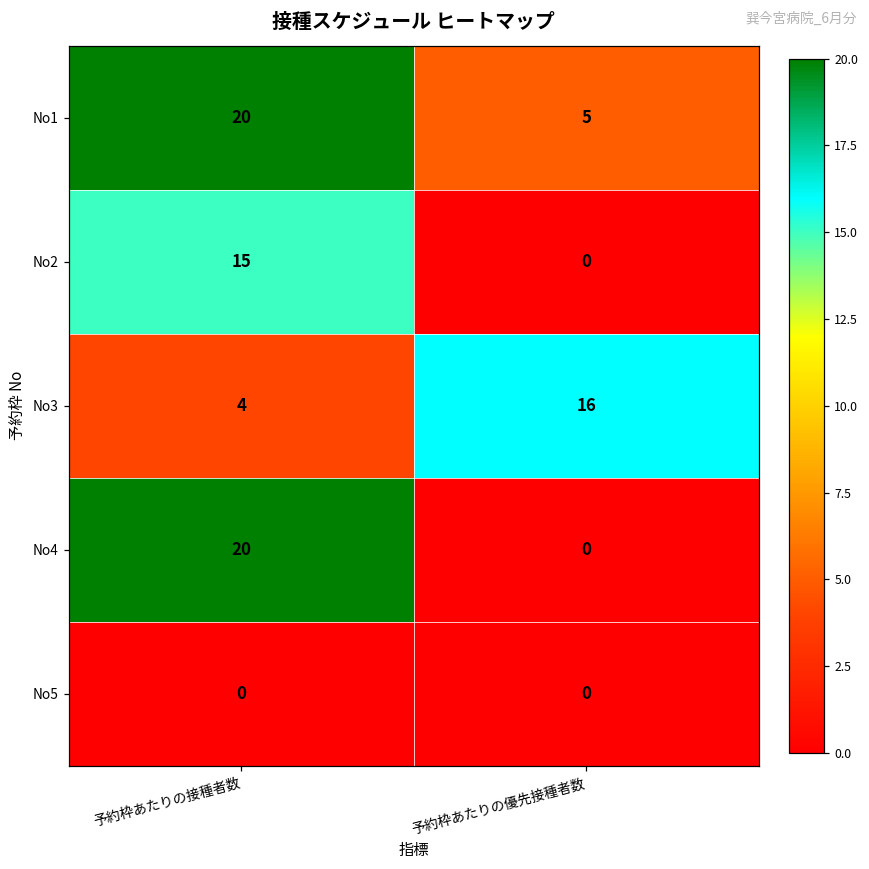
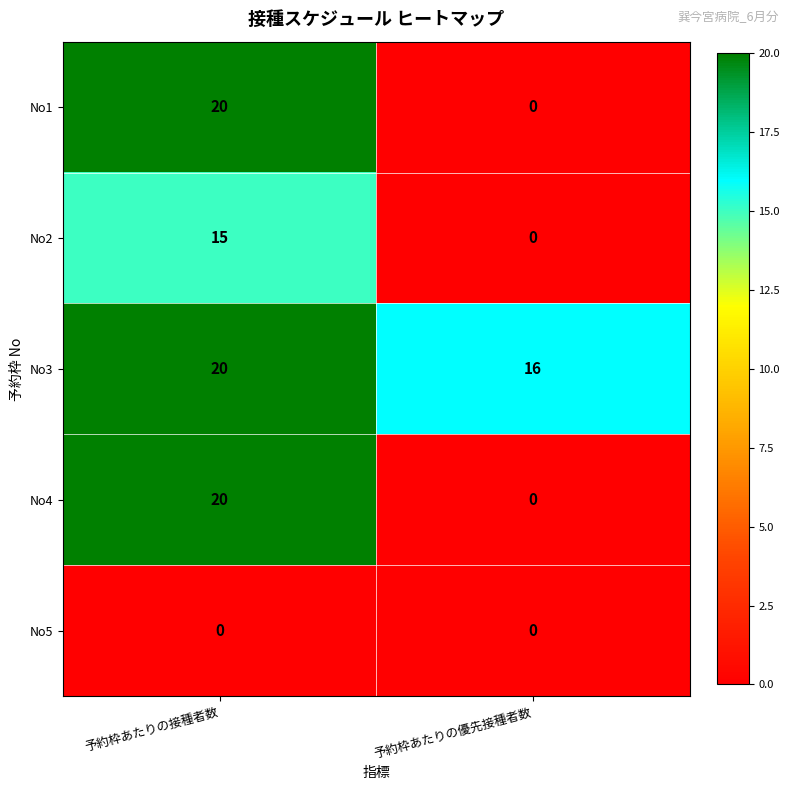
No1, 予約枠あたりの優先接種者数: 5 -> 0
No3, 予約枠あたりの接種者数: 4 -> 20
